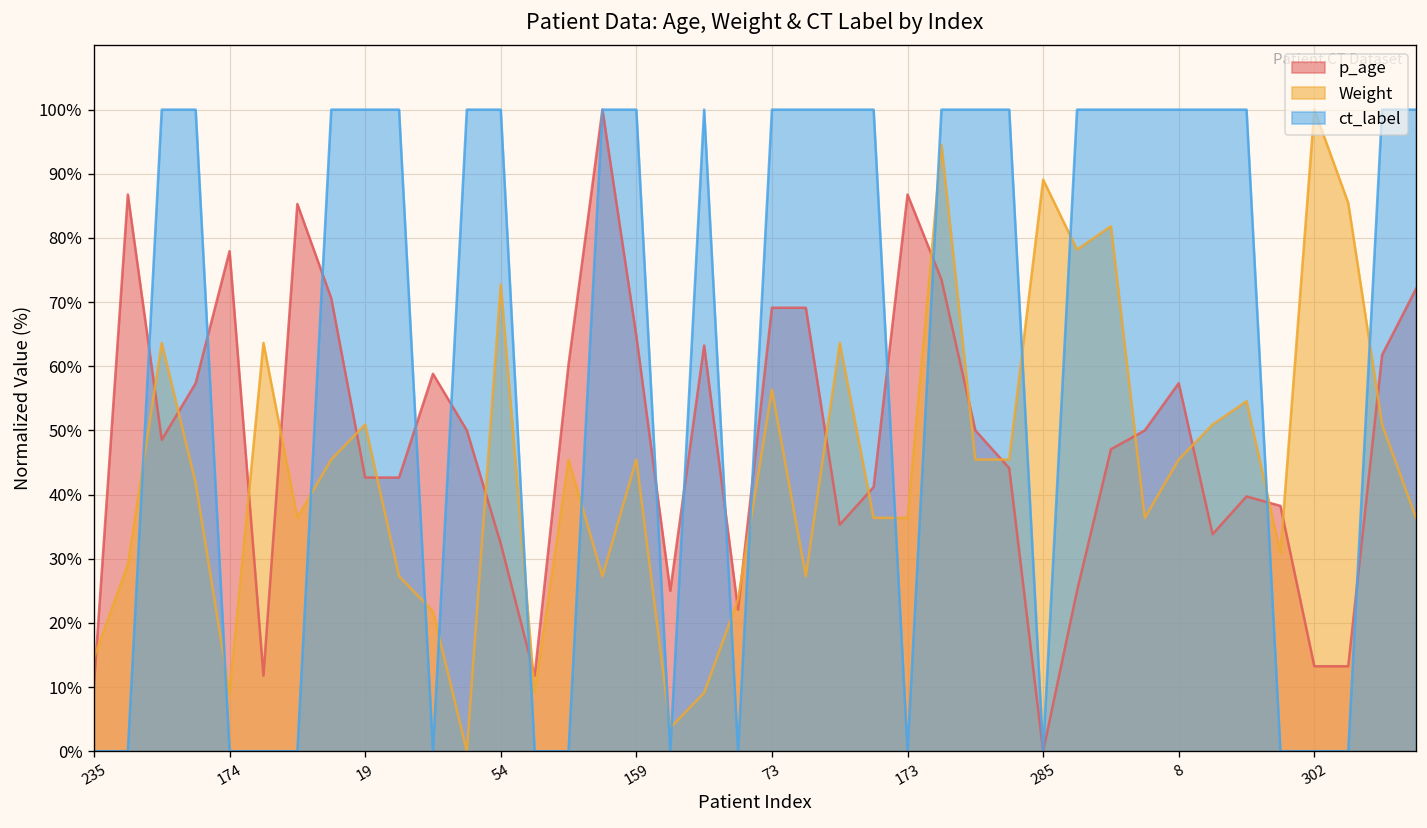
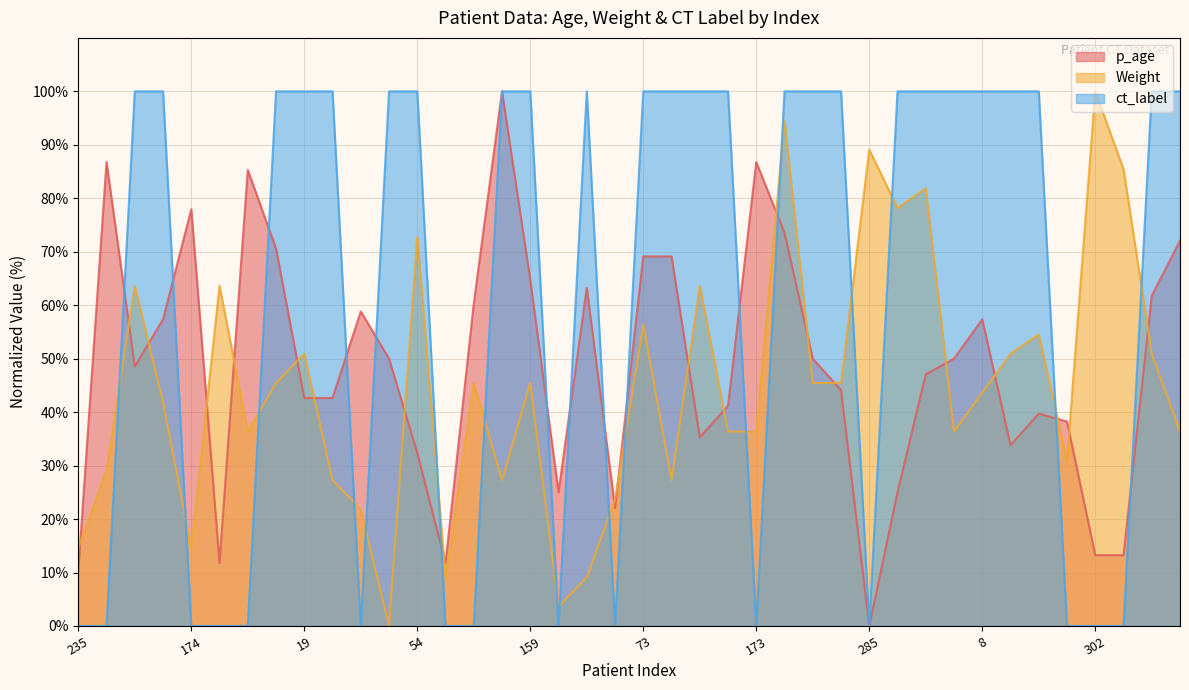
Weight, 174: 9% -> 15%
Weight, 8: 45% -> 44%
